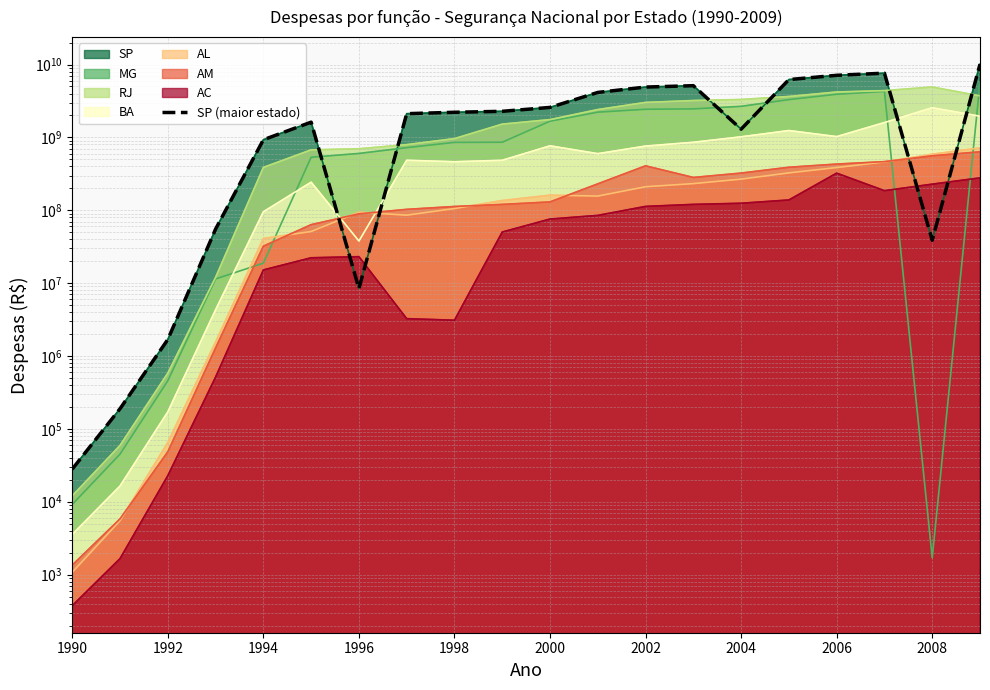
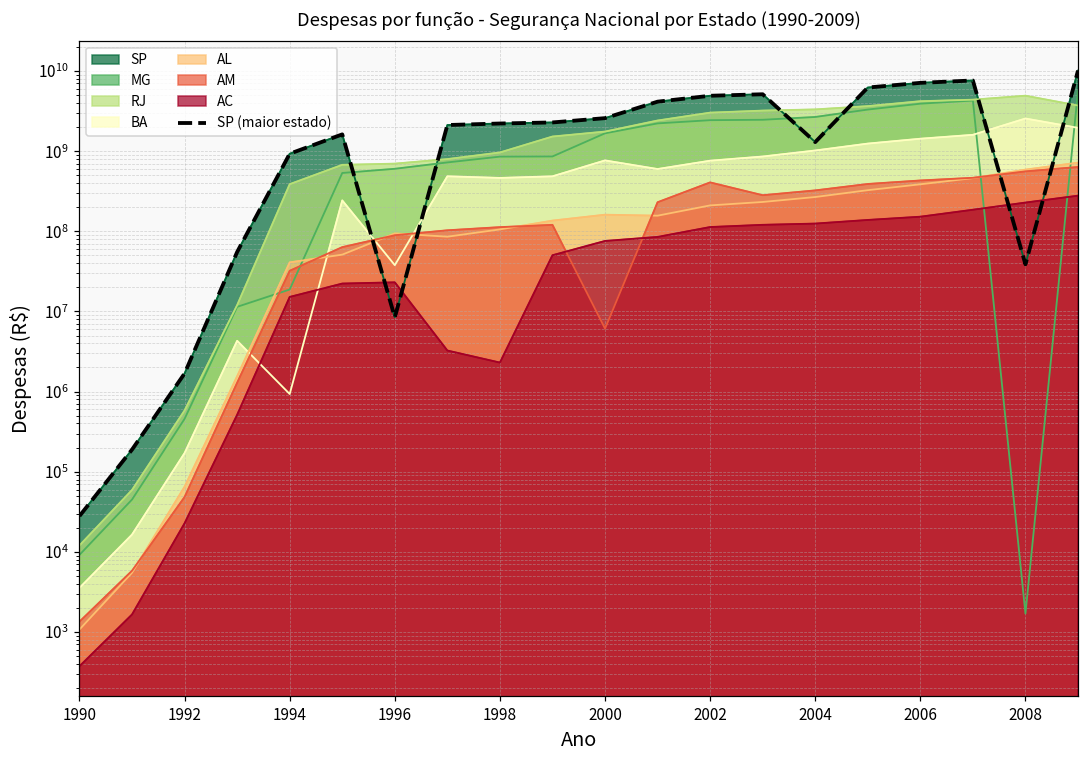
BA, 1994: 100000000 -> 900000
AC, 1998: 3100000 -> 2300000
AM, 2000: 130000000 -> 6000000
BA, 2006: 1000000000 -> 1400000000
AC, 2006: 300000000 -> 150000000
